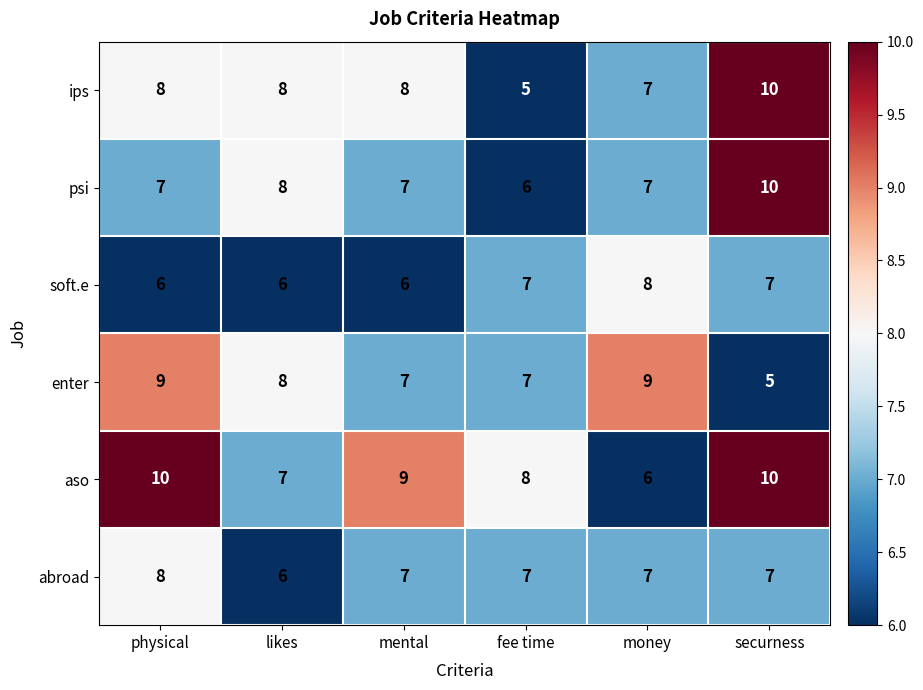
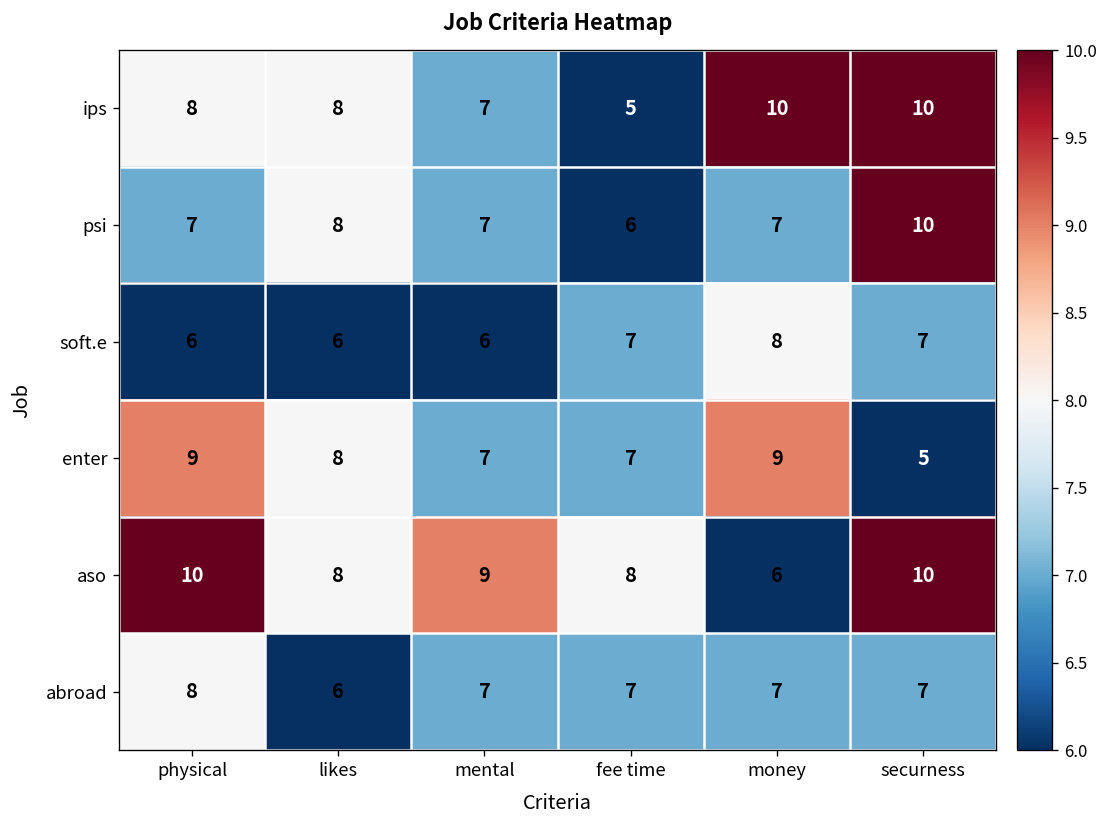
ips, mental: 8 -> 7
ips, money: 7 -> 10
aso, likes: 7 -> 8
